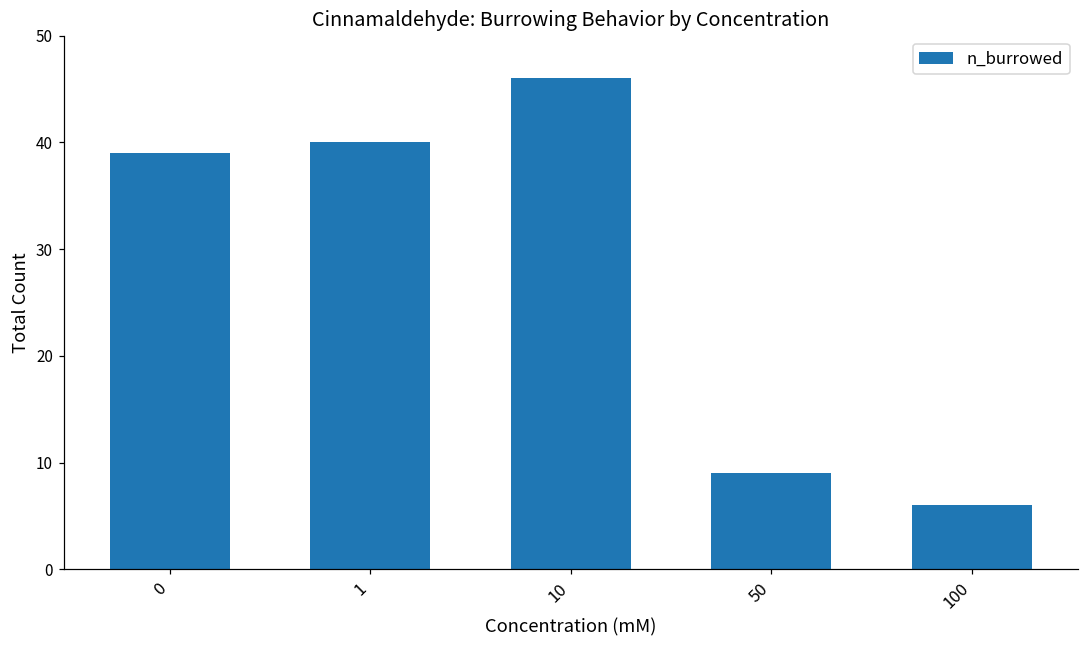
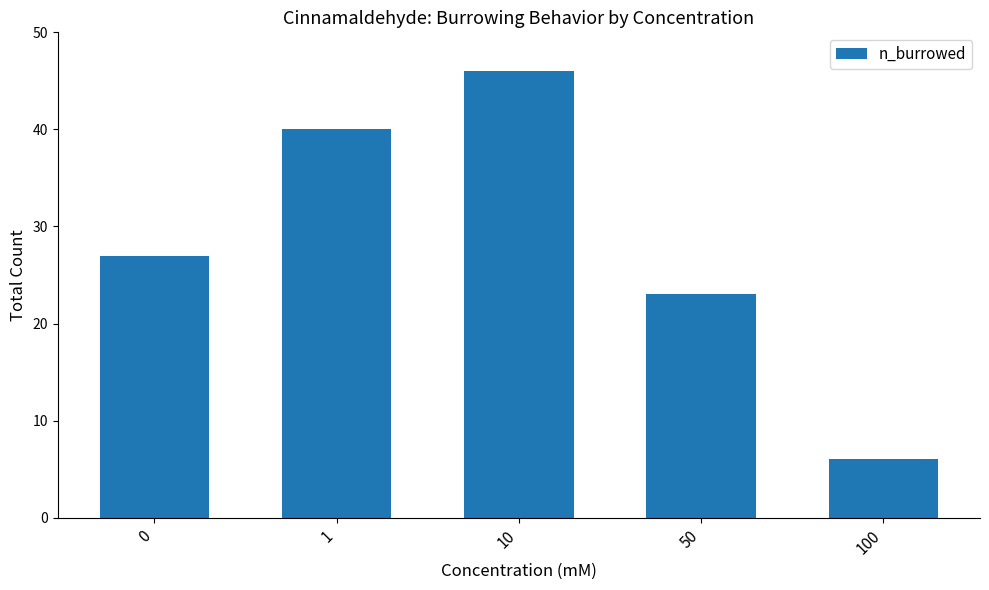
0: 39 -> 27
50: 9 -> 23
